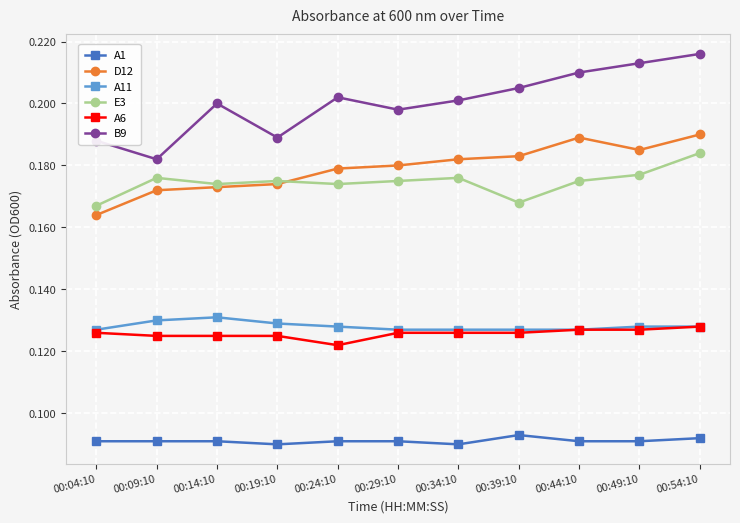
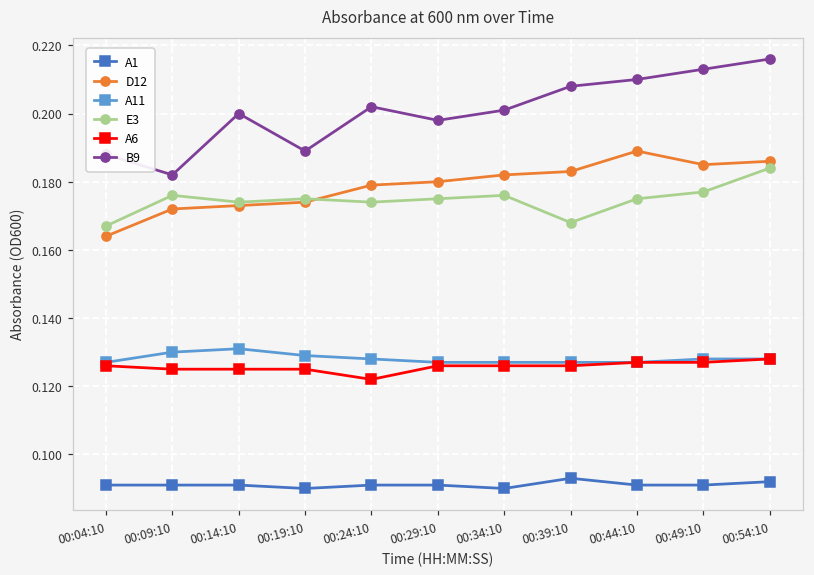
B9, 00:39:10: 0.205 -> 0.208
D12, 00:54:10: 0.190 -> 0.186
